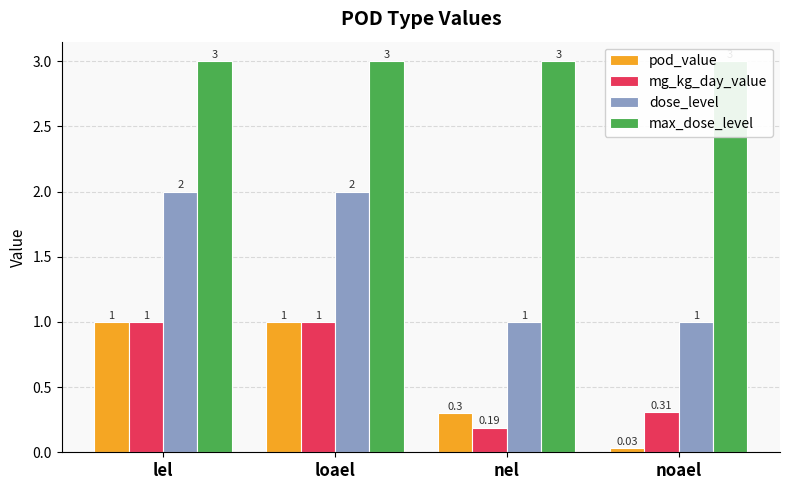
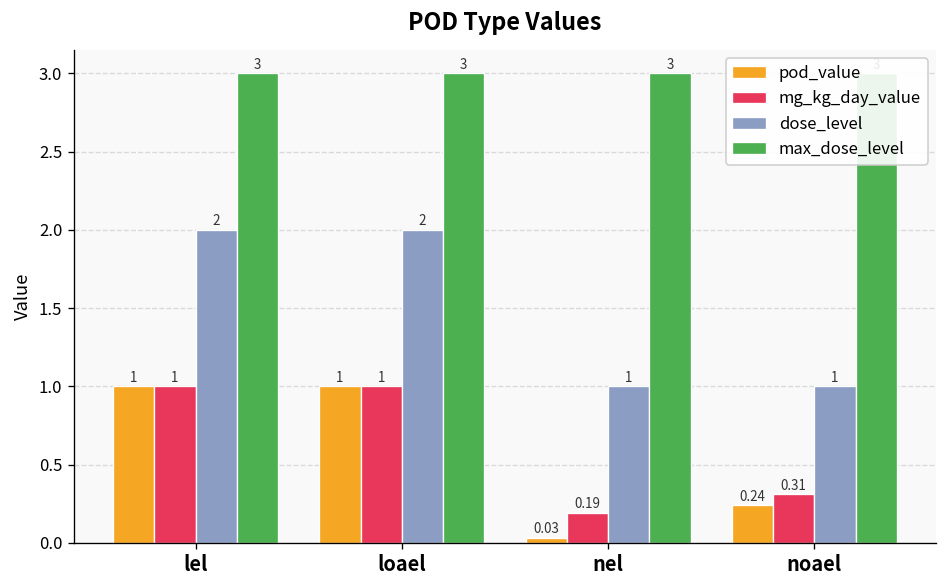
pod_value, nel: 0.3 -> 0.03
pod_value, noael: 0.03 -> 0.24
